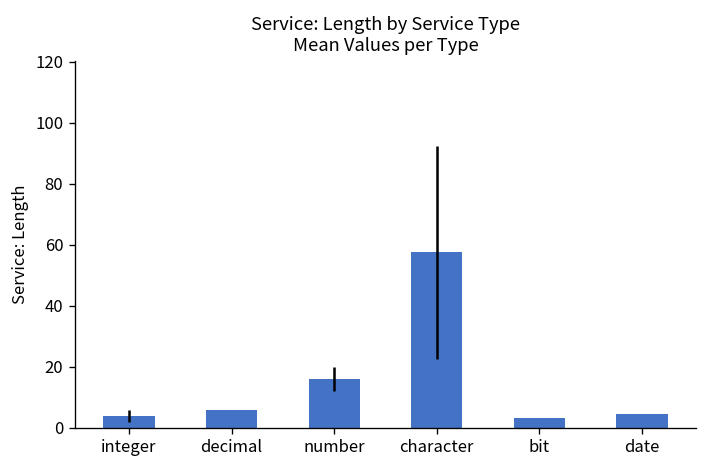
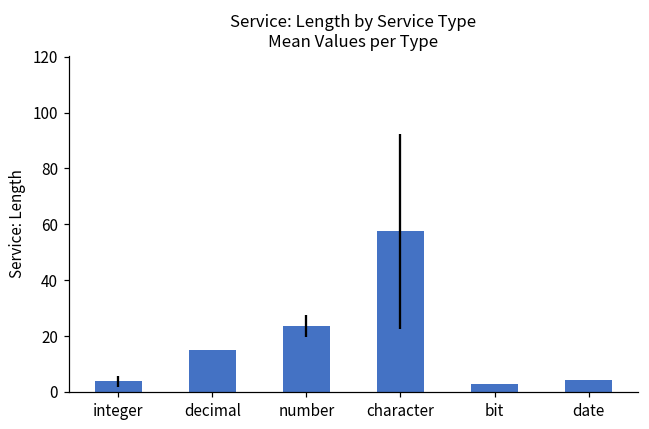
decimal: 6 -> 15
number: 16 -> 24
